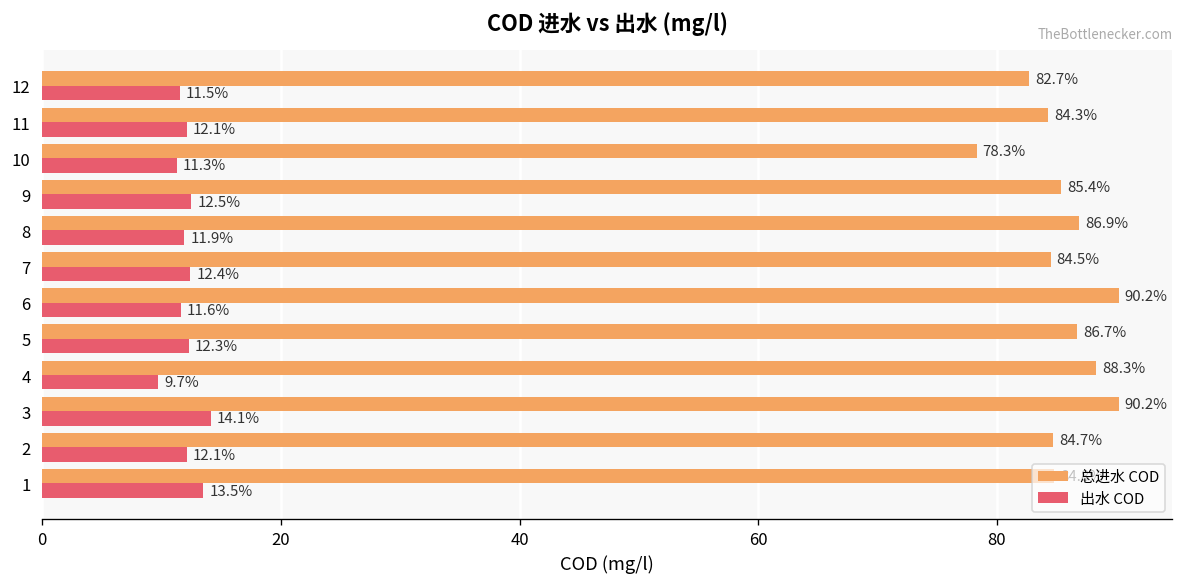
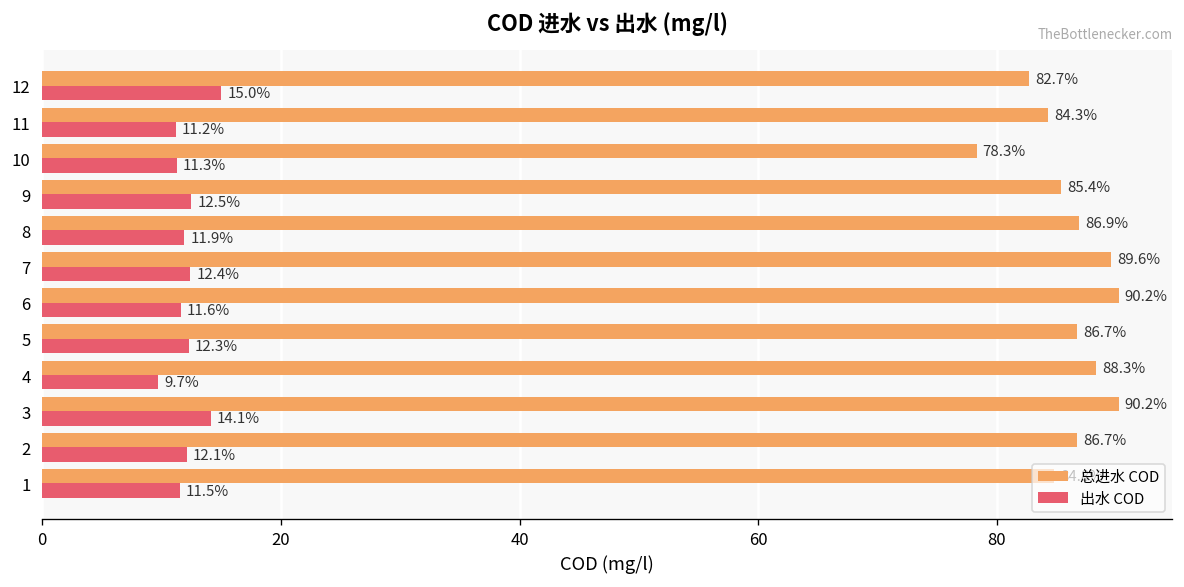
出水 COD, 12: 11.5% -> 15.0%
出水 COD, 11: 12.1% -> 11.2%
总进水 COD, 7: 84.5% -> 89.6%
总进水 COD, 2: 84.7% -> 86.7%
出水 COD, 1: 13.5% -> 11.5%
